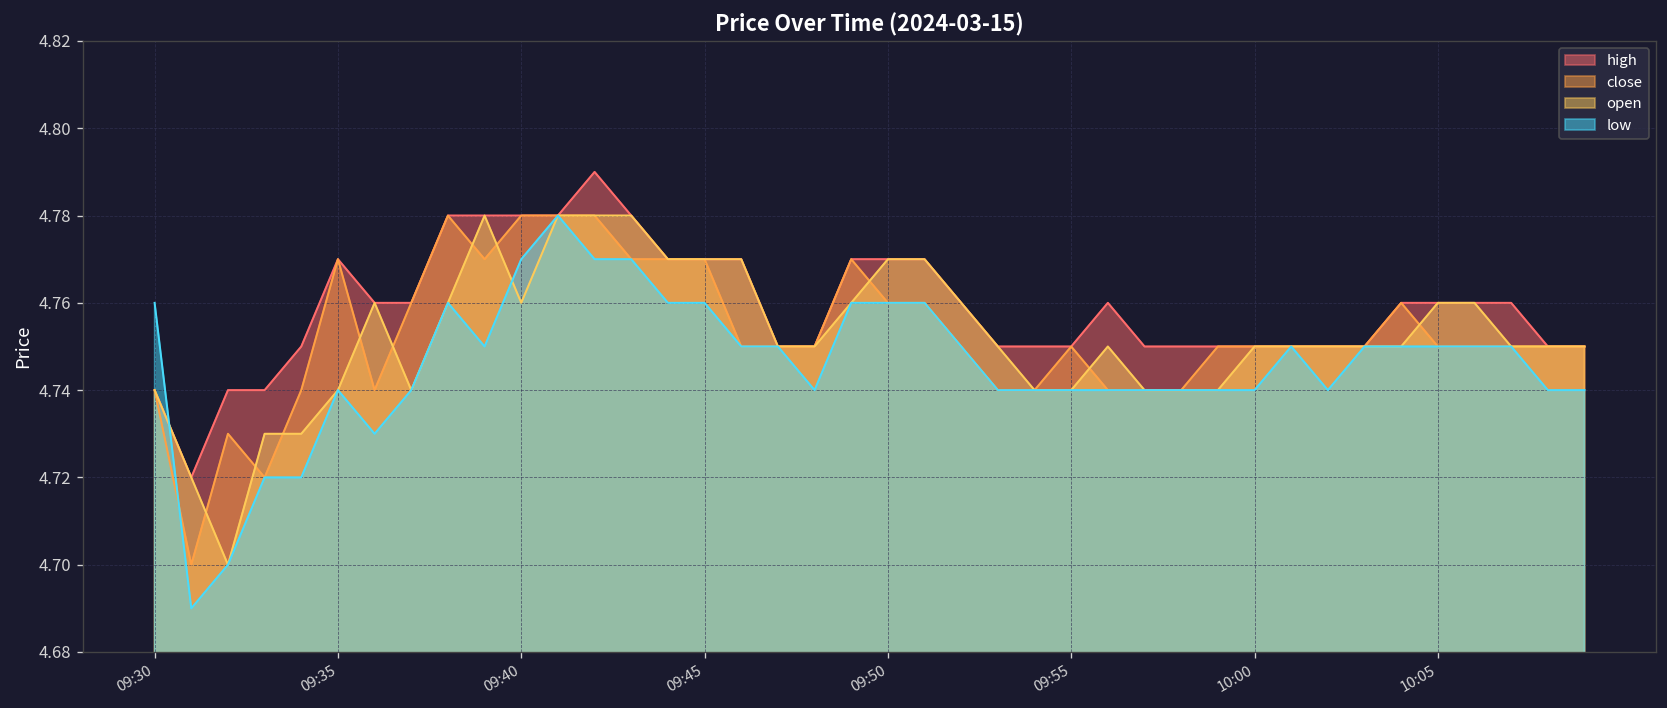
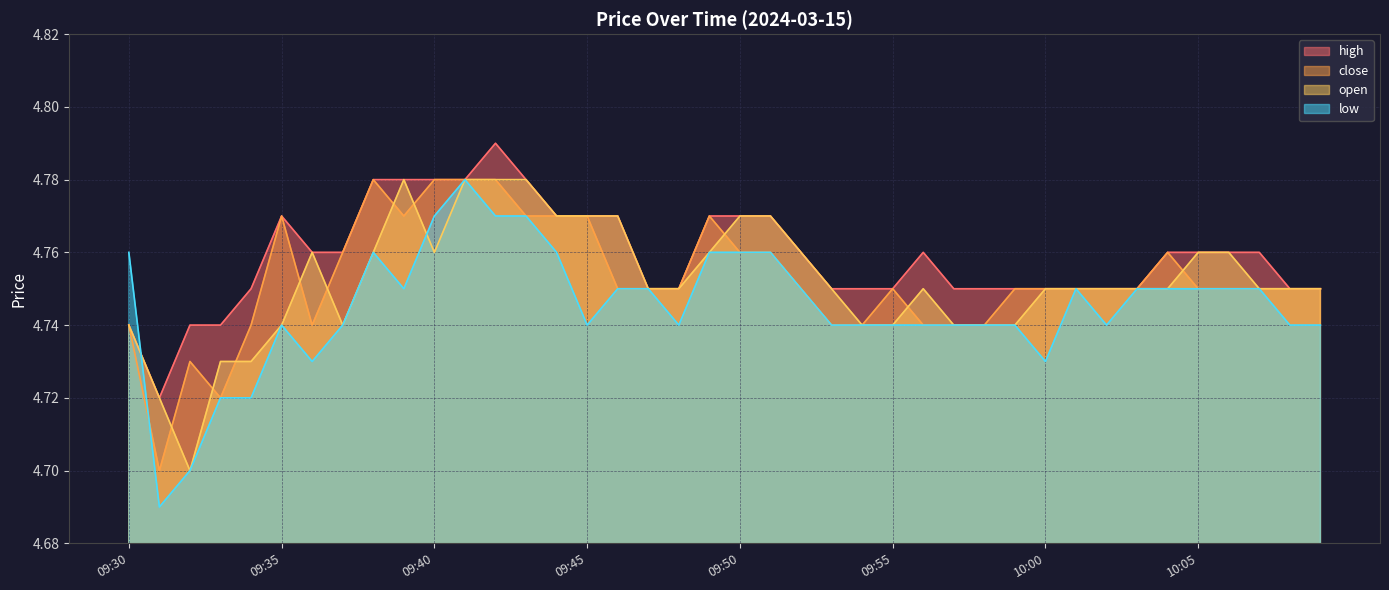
low, 09:45: 4.76 -> 4.74
low, 10:00: 4.74 -> 4.73
